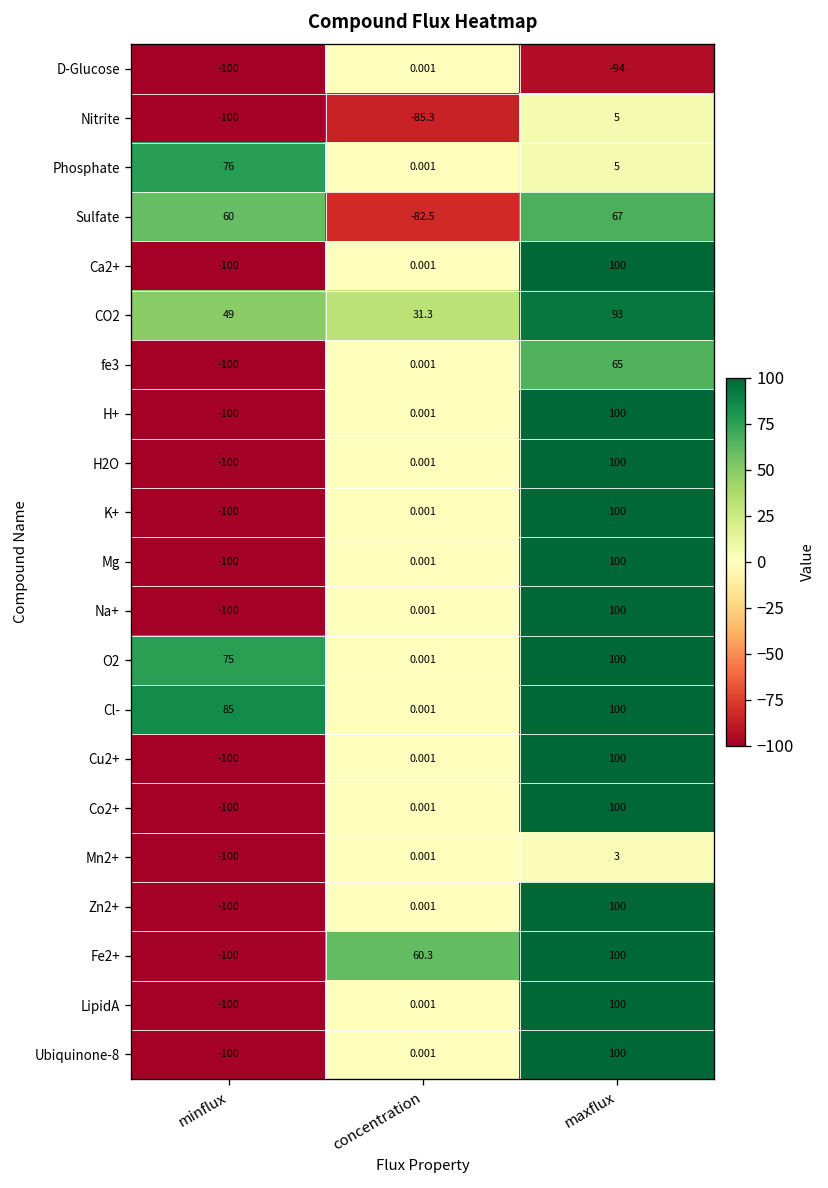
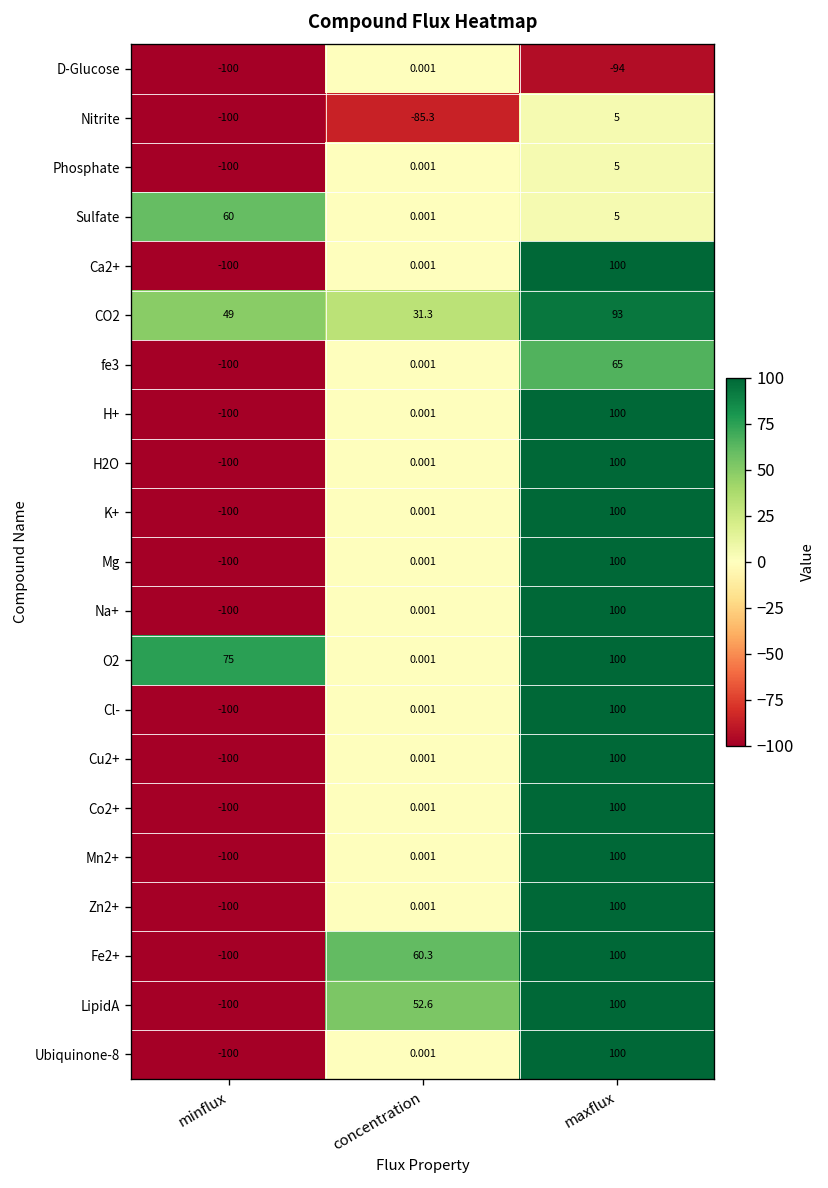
Phosphate, minflux: 76 -> -100
Sulfate, concentration: -82.5 -> 0.001
Sulfate, maxflux: 67 -> 5
Cl-, minflux: 85 -> -100
Mn2+, maxflux: 3 -> 100
LipidA, concentration: 0.001 -> 52.6
